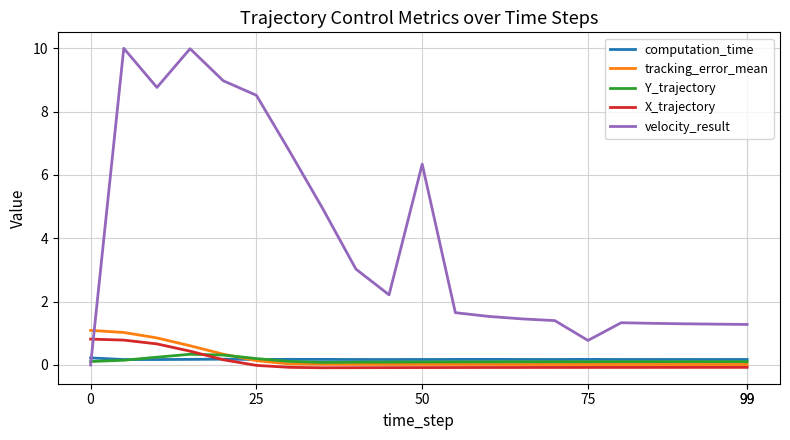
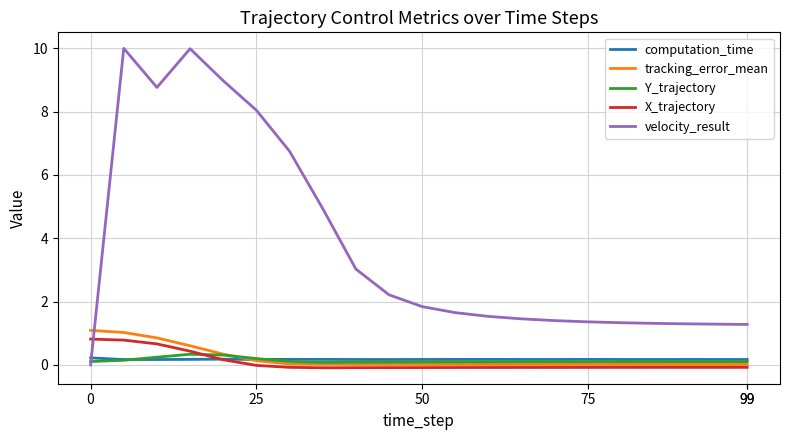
velocity_result, 25: 8.5 -> 8.0
velocity_result, 50: 6.3 -> 1.8
velocity_result, 75: 0.8 -> 1.4
